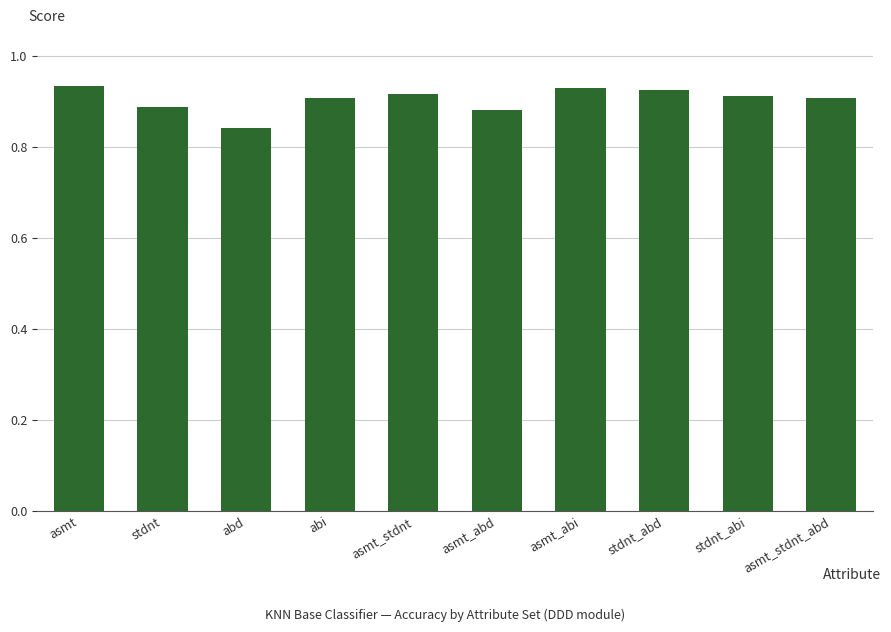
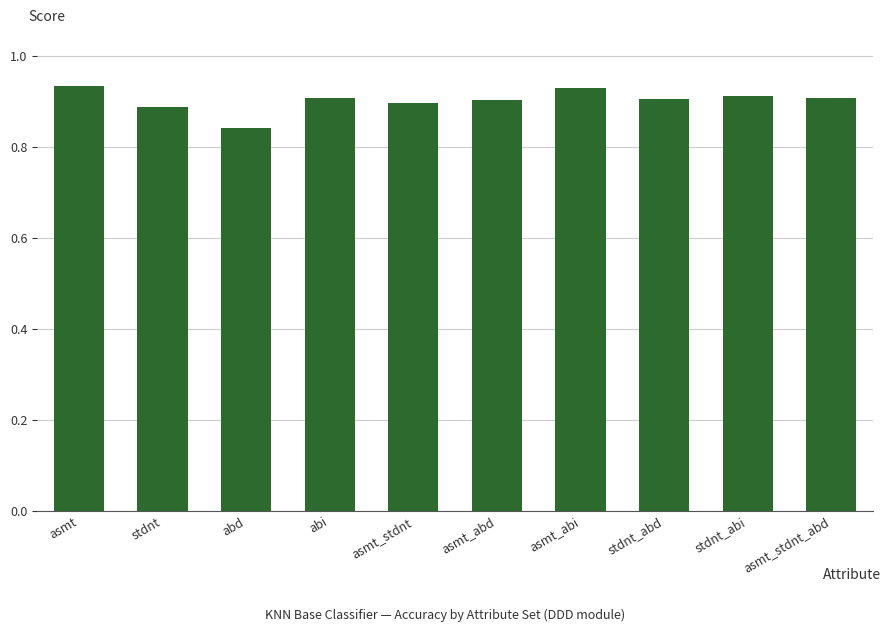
asmt_stdnt: 0.92 -> 0.90
asmt_abd: 0.88 -> 0.90
stdnt_abd: 0.93 -> 0.91
